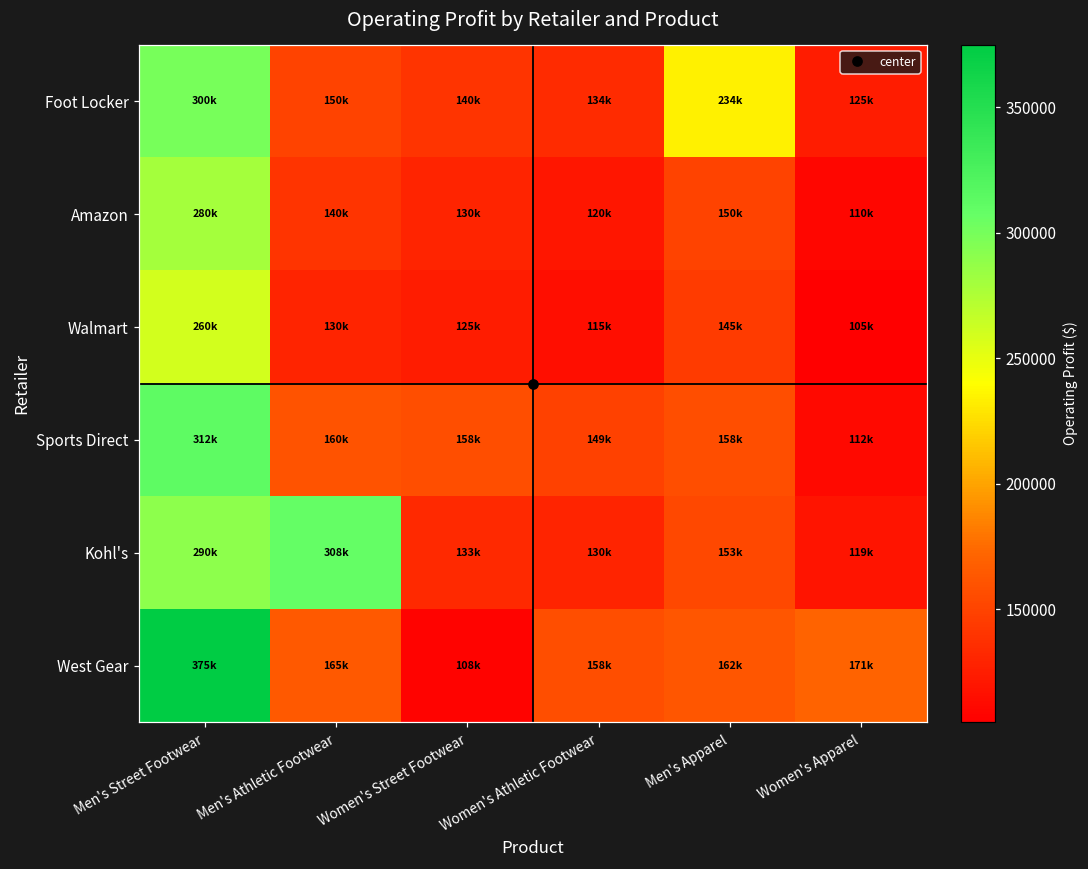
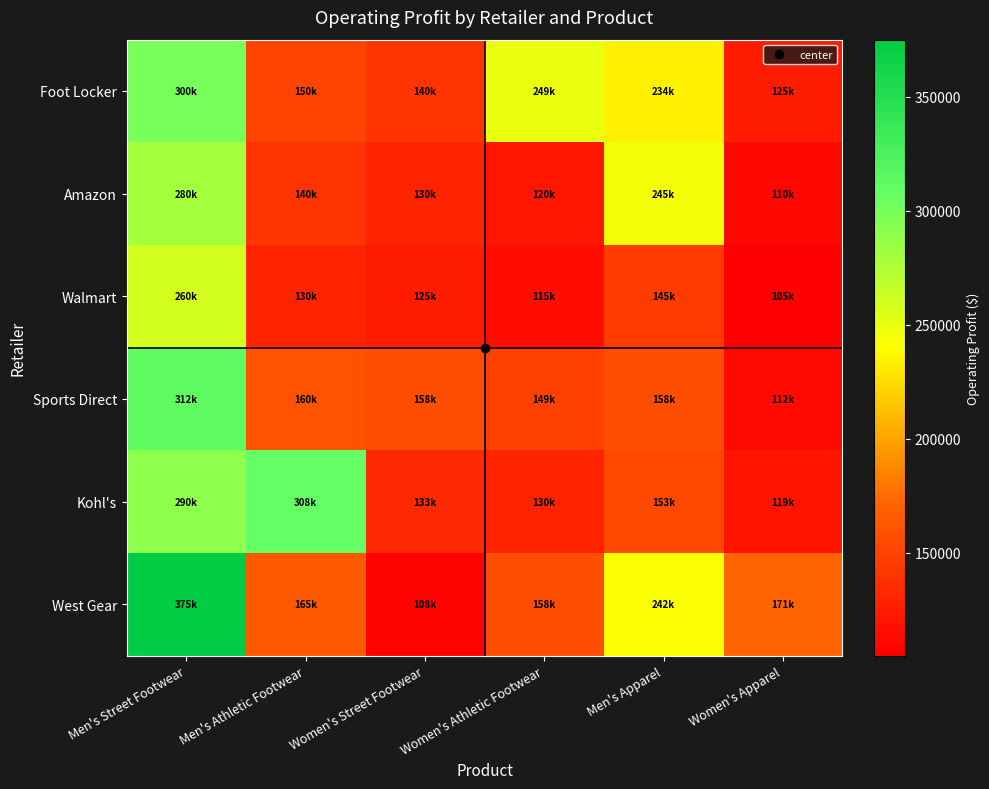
Foot Locker, Women's Athletic Footwear: 134k -> 249k
Amazon, Men's Apparel: 150k -> 245k
West Gear, Men's Apparel: 162k -> 242k
